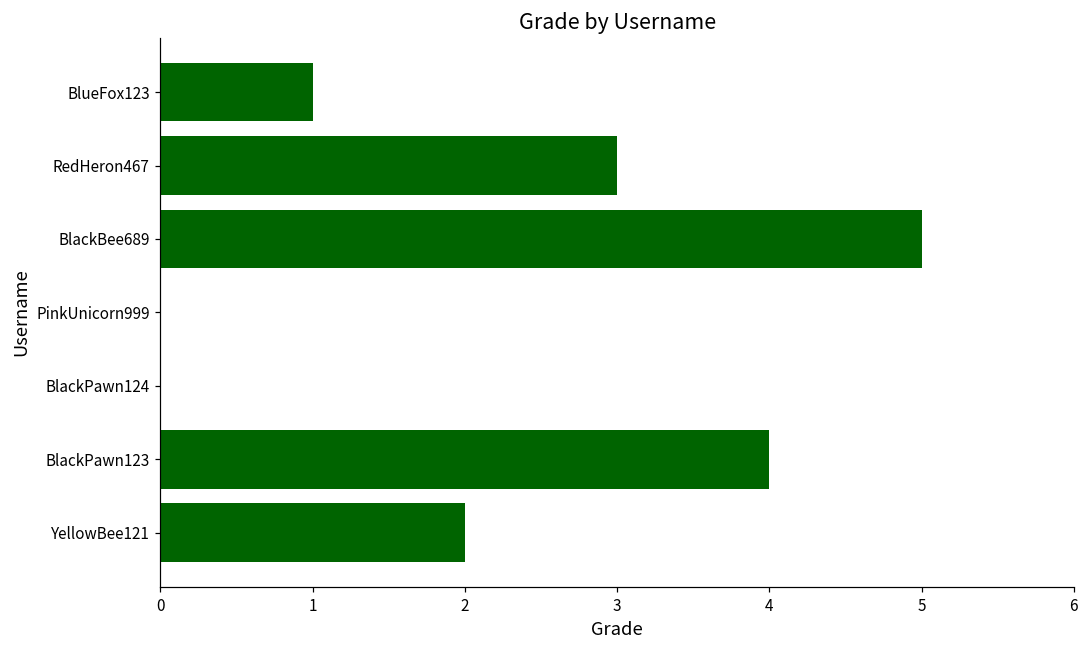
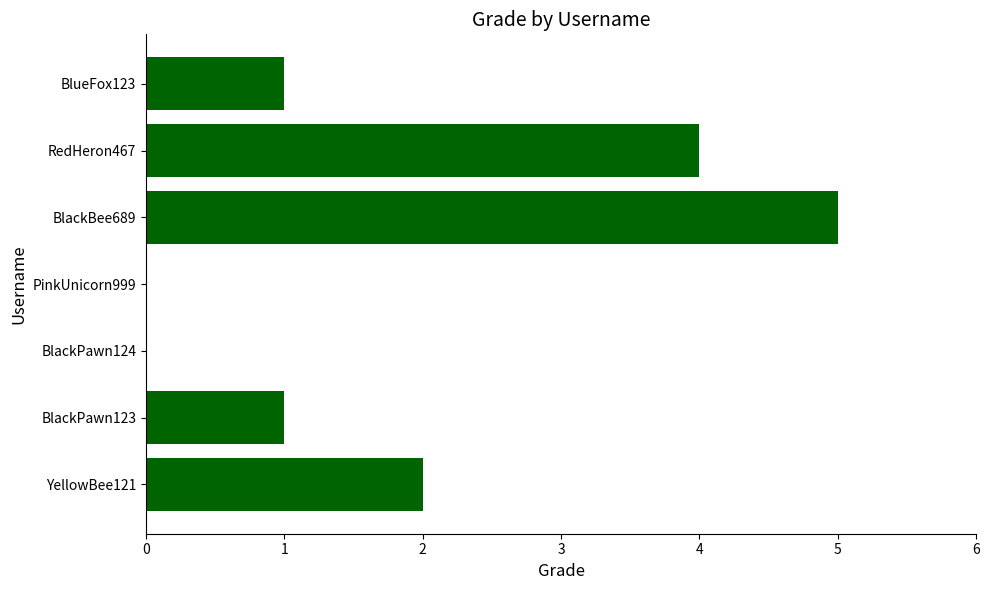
RedHeron467: 3 -> 4
BlackPawn123: 4 -> 1
